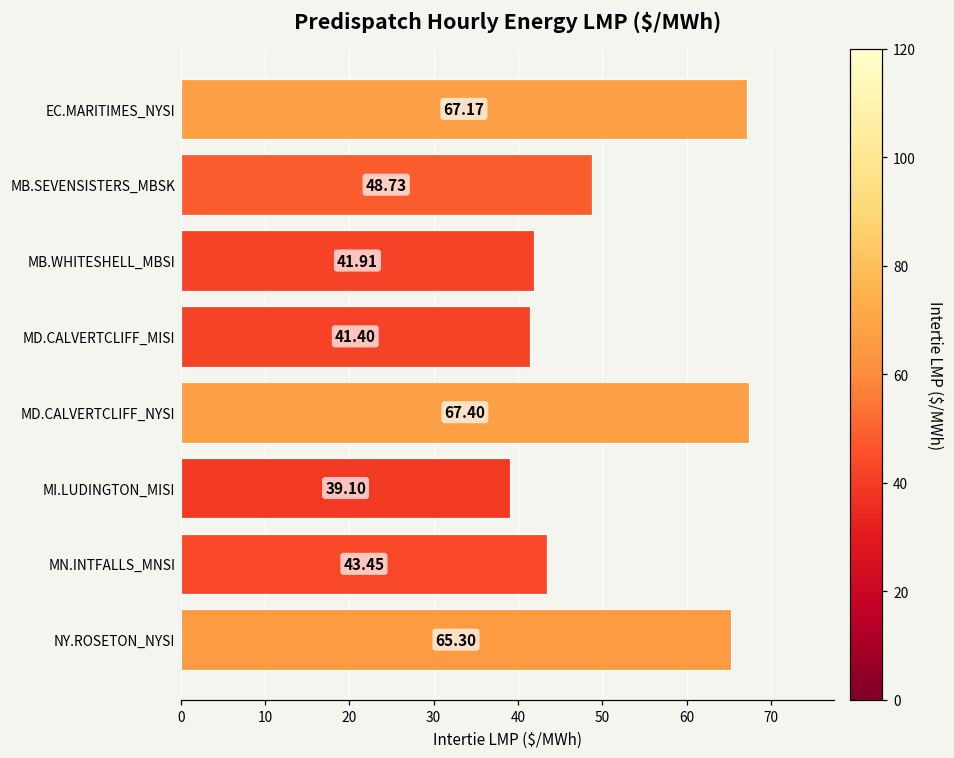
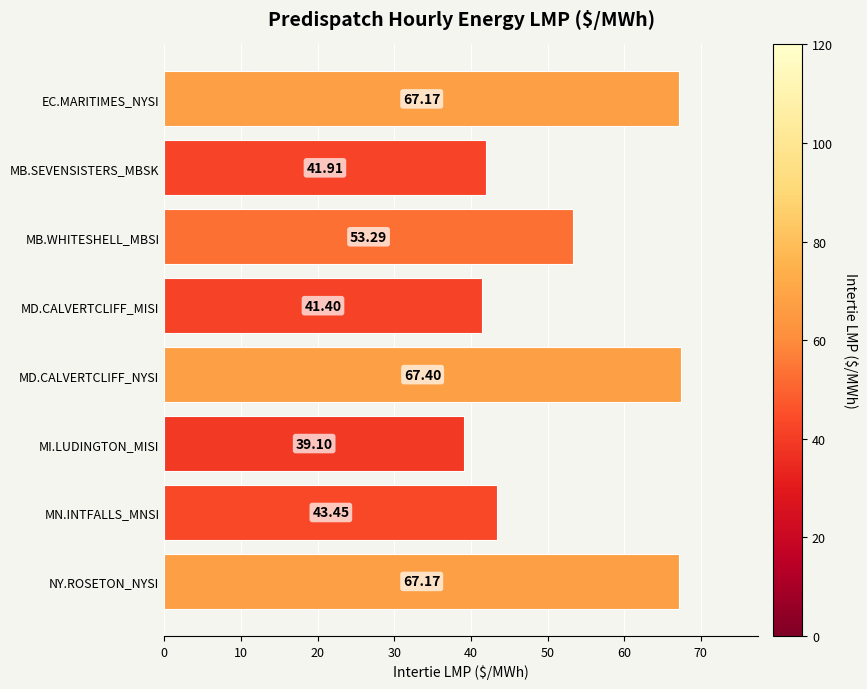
MB.SEVENSISTERS_MBSK: 48.73 -> 41.91
MB.WHITESHELL_MBSI: 41.91 -> 53.29
NY.ROSETON_NYSI: 65.30 -> 67.17
